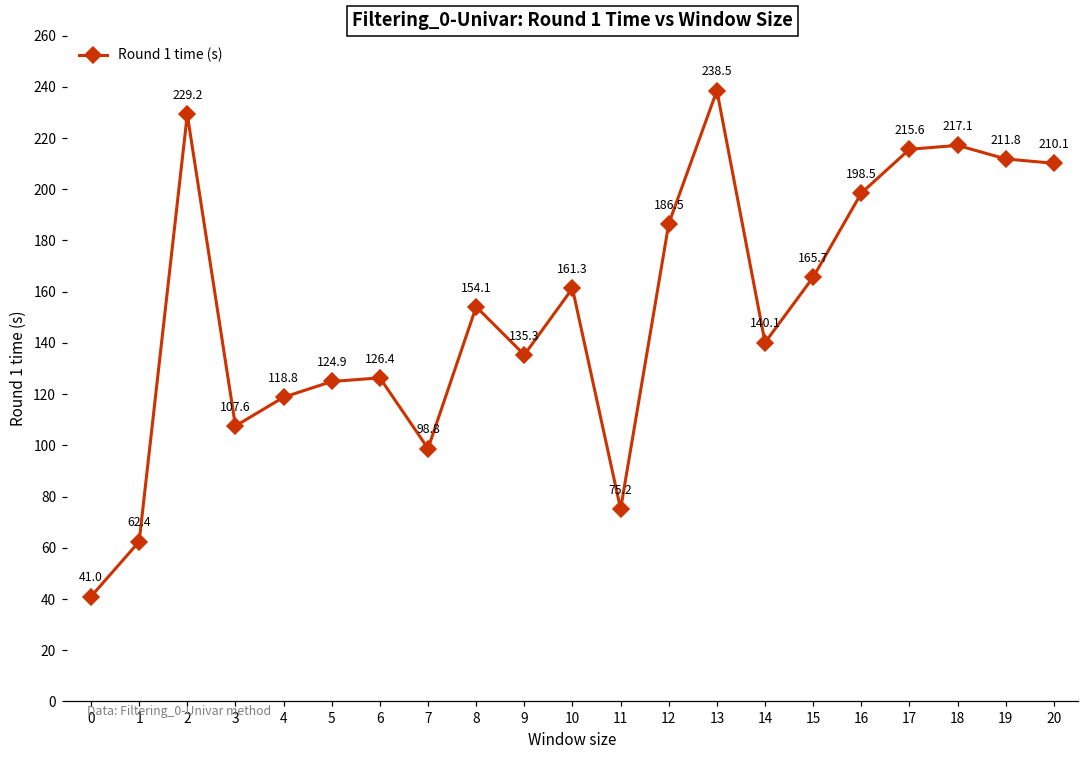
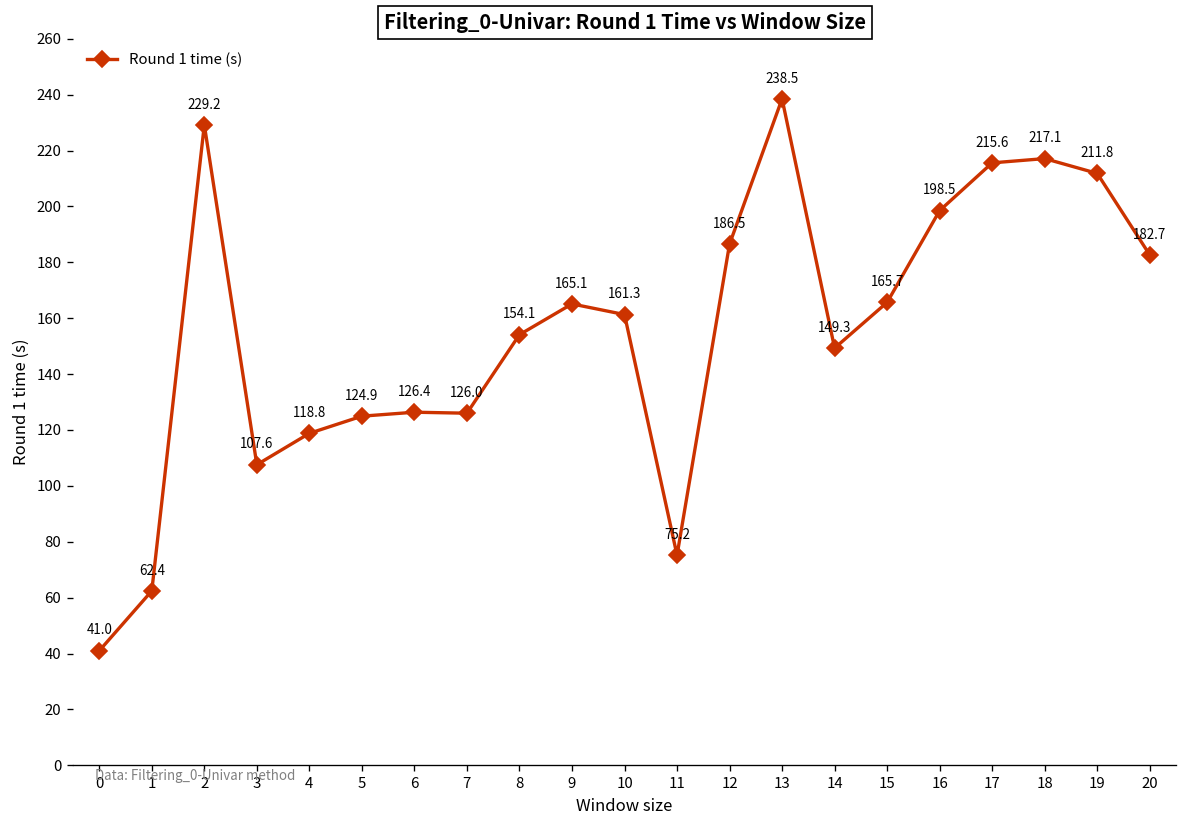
7: 98.8 -> 126.0
9: 135.3 -> 165.1
14: 140.1 -> 149.3
20: 210.1 -> 182.7
